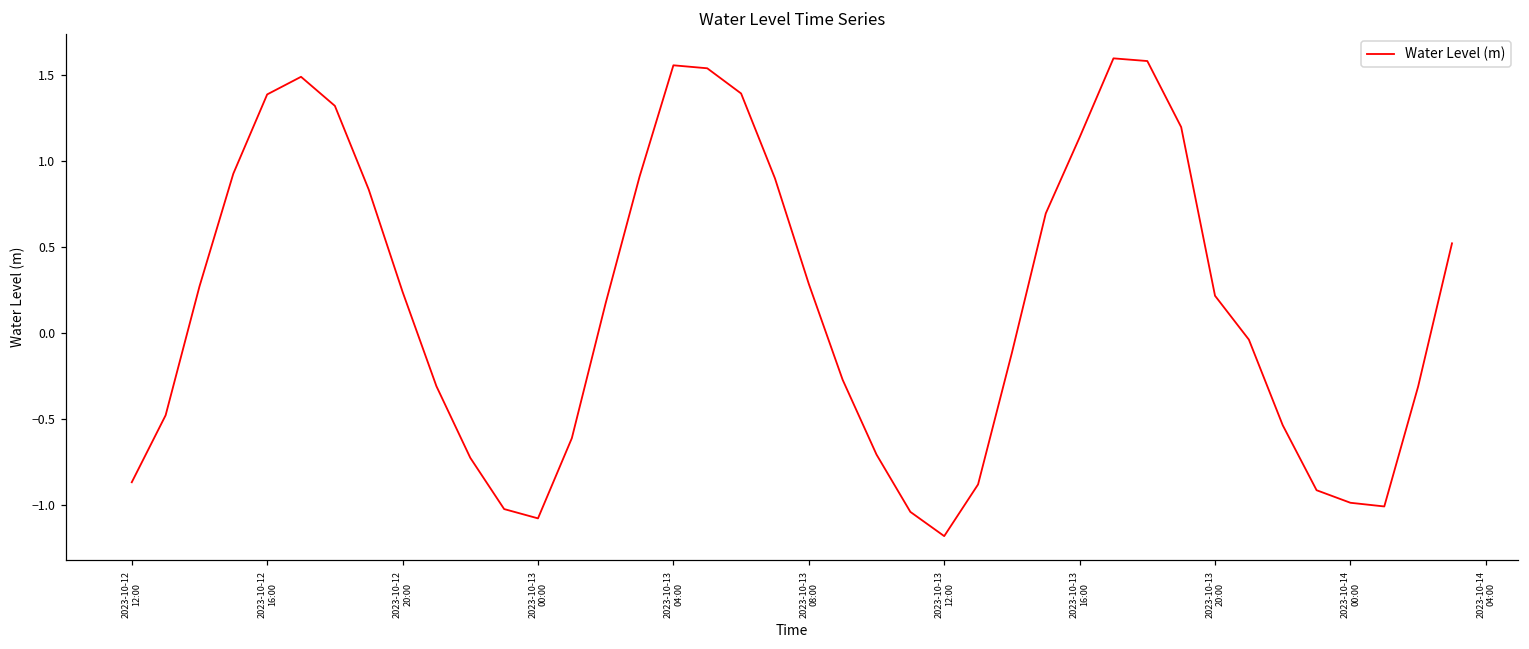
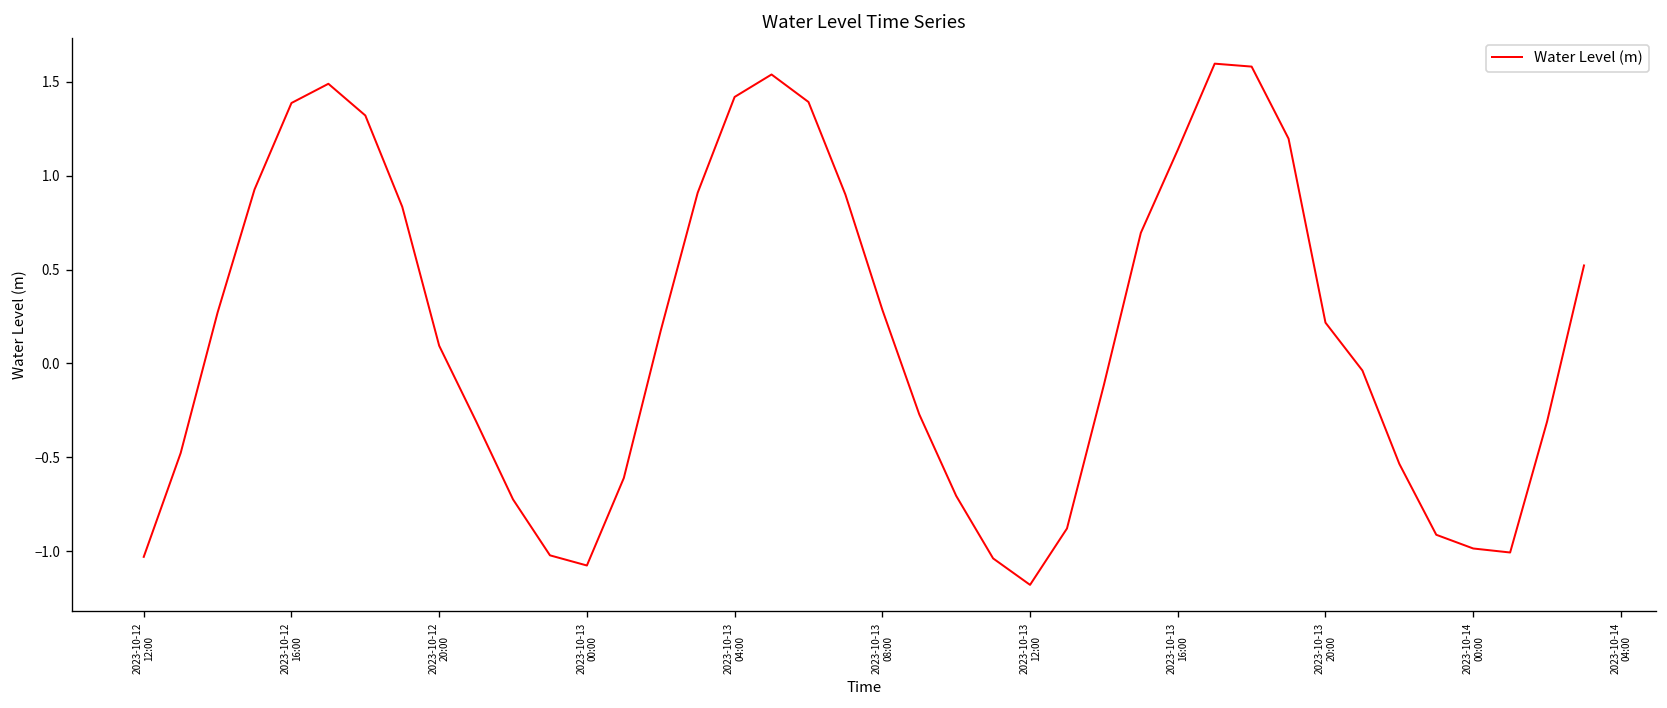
2023-10-12 12:00: -0.87 -> -1.03
2023-10-12 20:00: 0.24 -> 0.09
2023-10-13 04:00: 1.56 -> 1.42
